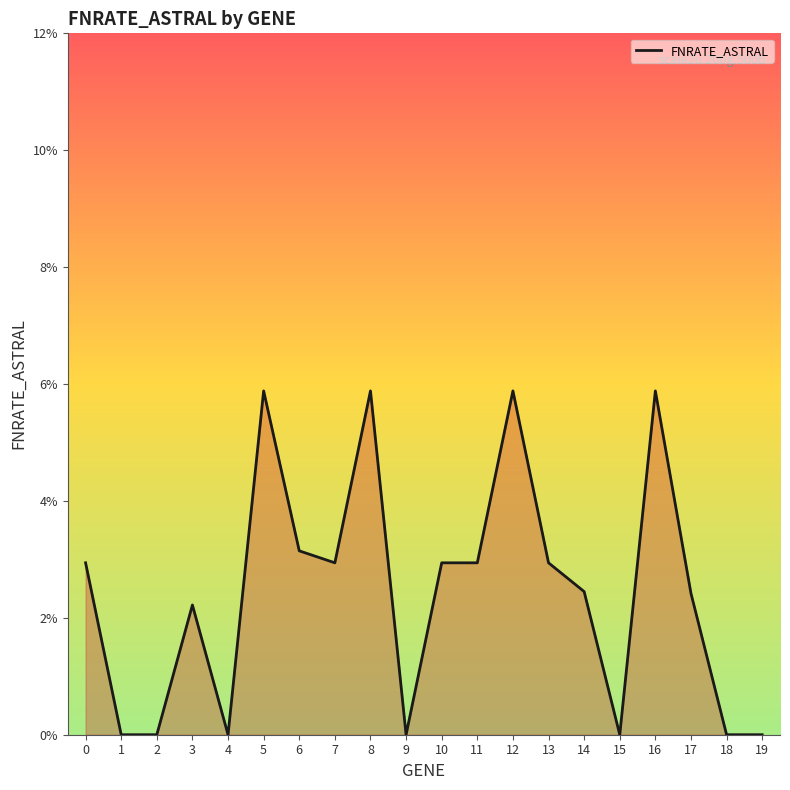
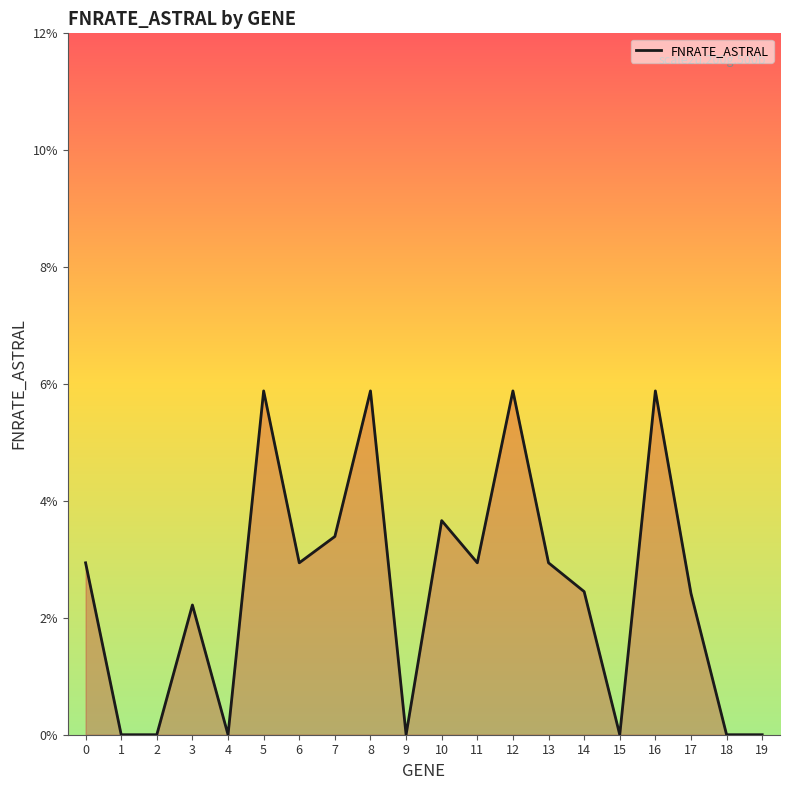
6: 3.1% -> 2.9%
7: 2.9% -> 3.4%
10: 2.9% -> 3.7%
